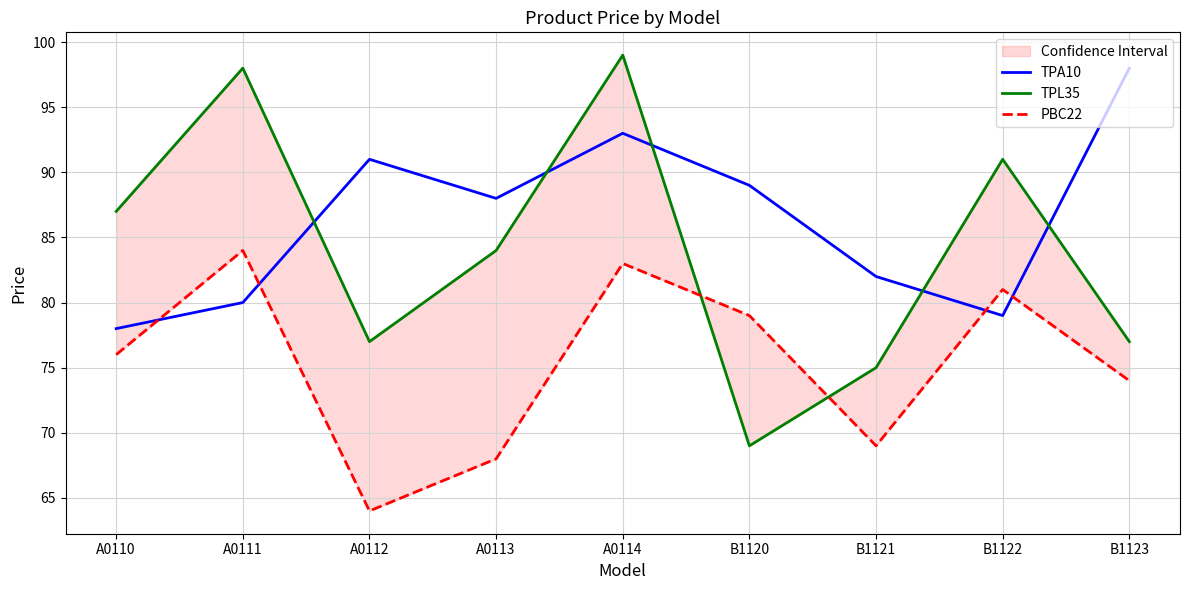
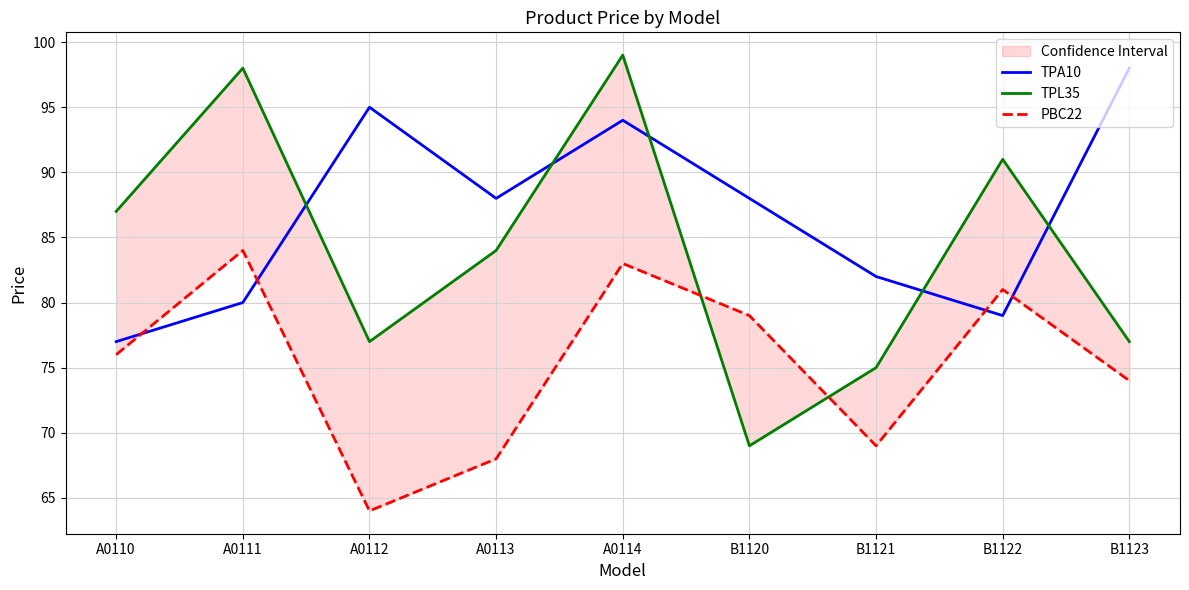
TPA10, A0110: 78 -> 77
TPA10, A0112: 91 -> 95
TPA10, A0114: 93 -> 94
TPA10, B1120: 89 -> 88
